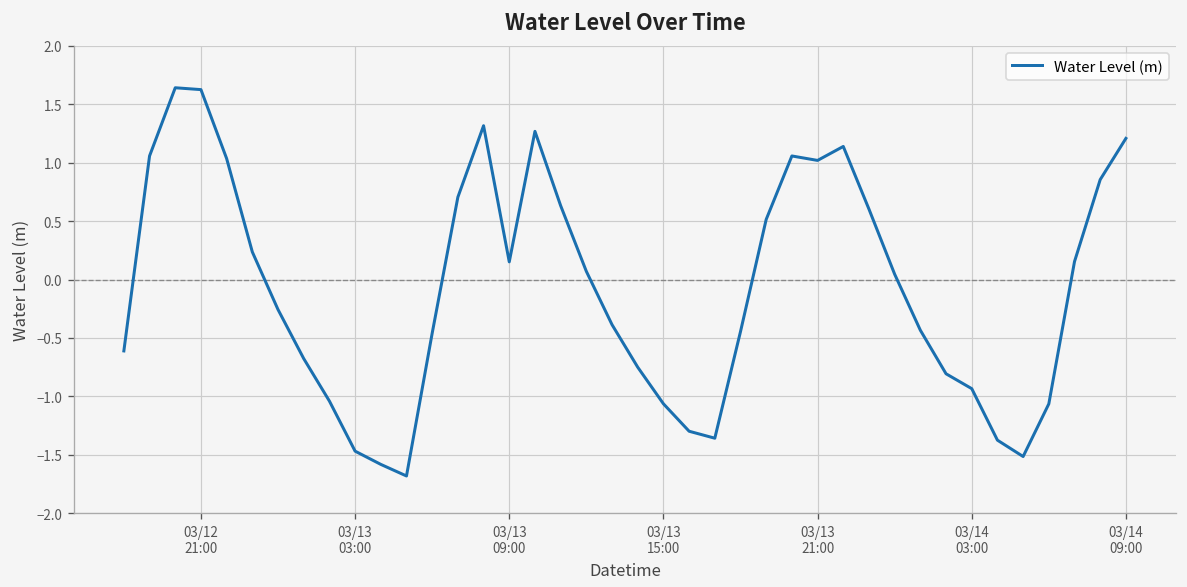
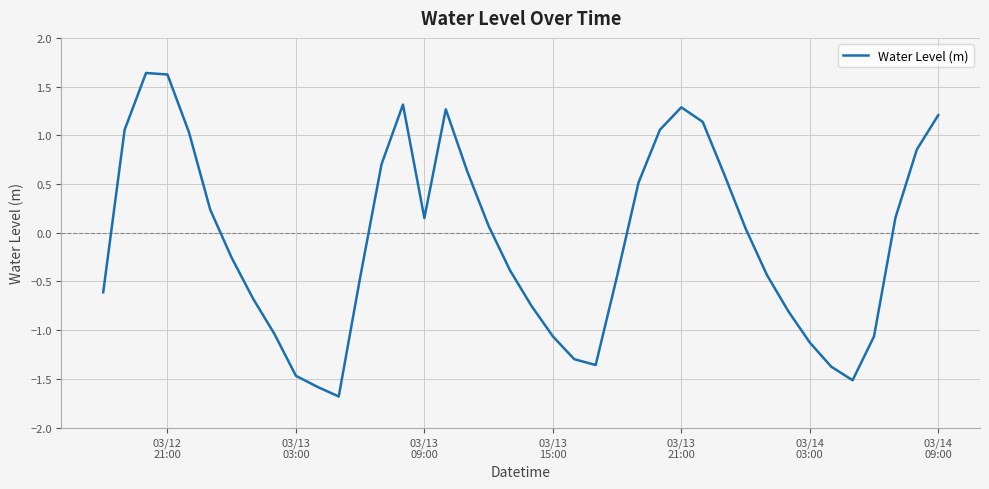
03/13 21:00: 1.0 -> 1.3
03/14 03:00: -0.9 -> -1.1
